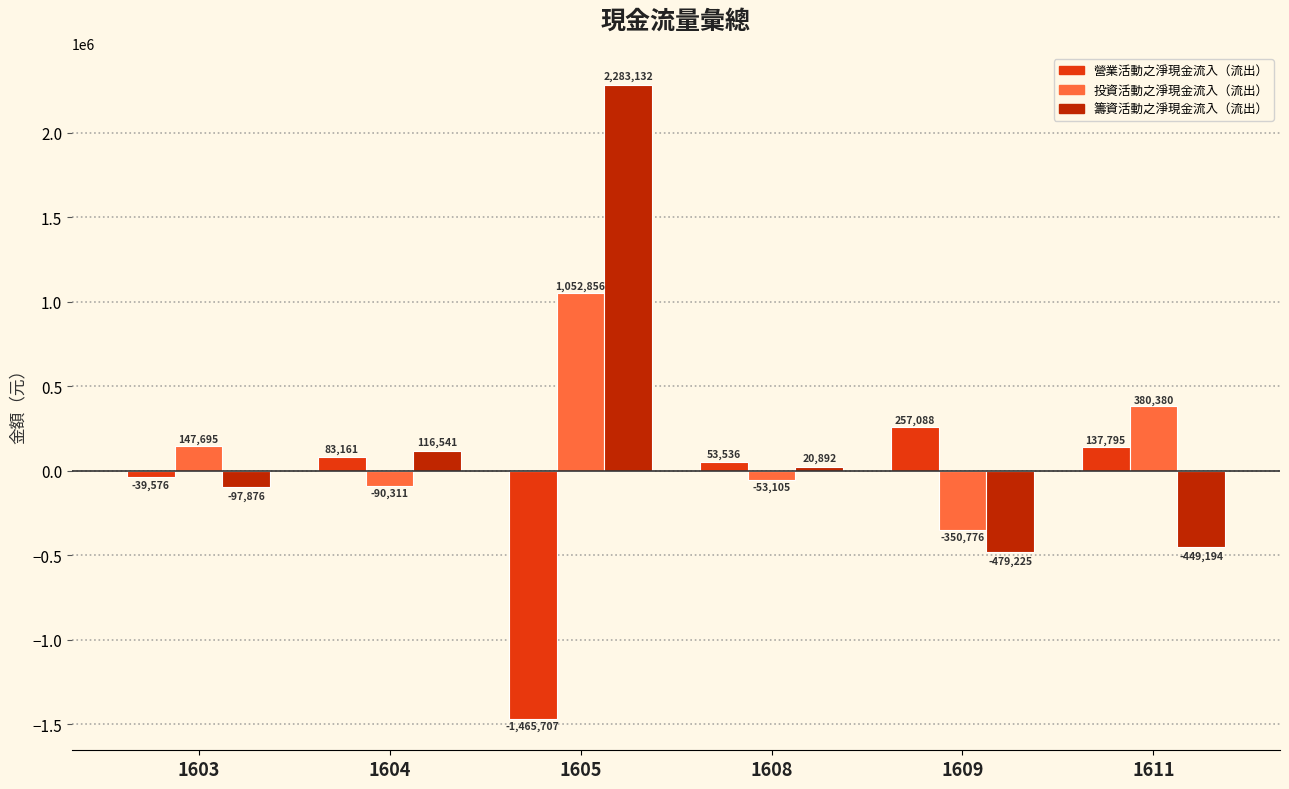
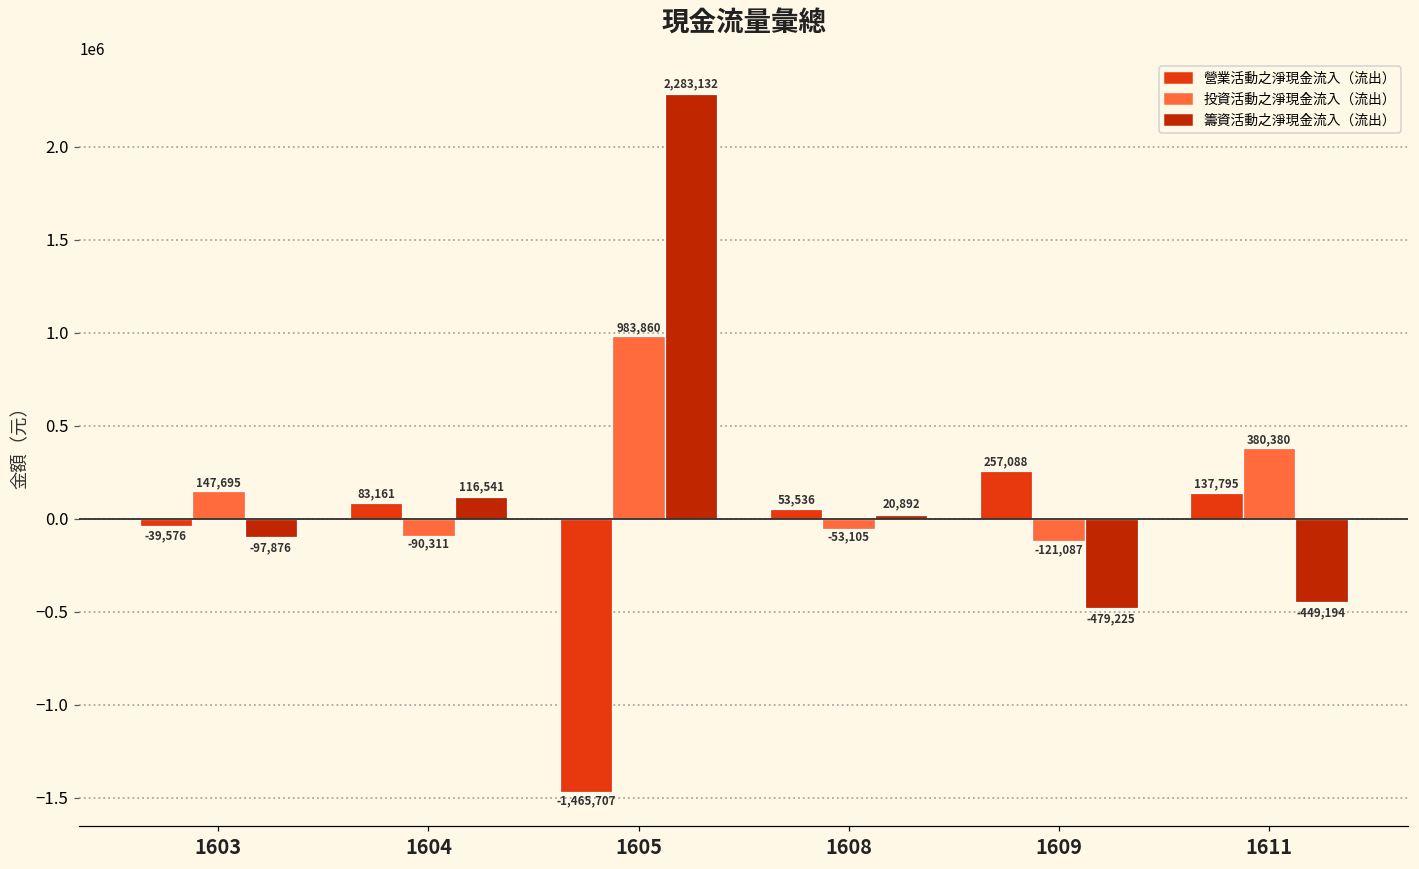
投資活動之淨現金流入（流出）, 1605: 1,052,856 -> 983,860
投資活動之淨現金流入（流出）, 1609: -350,776 -> -121,087
